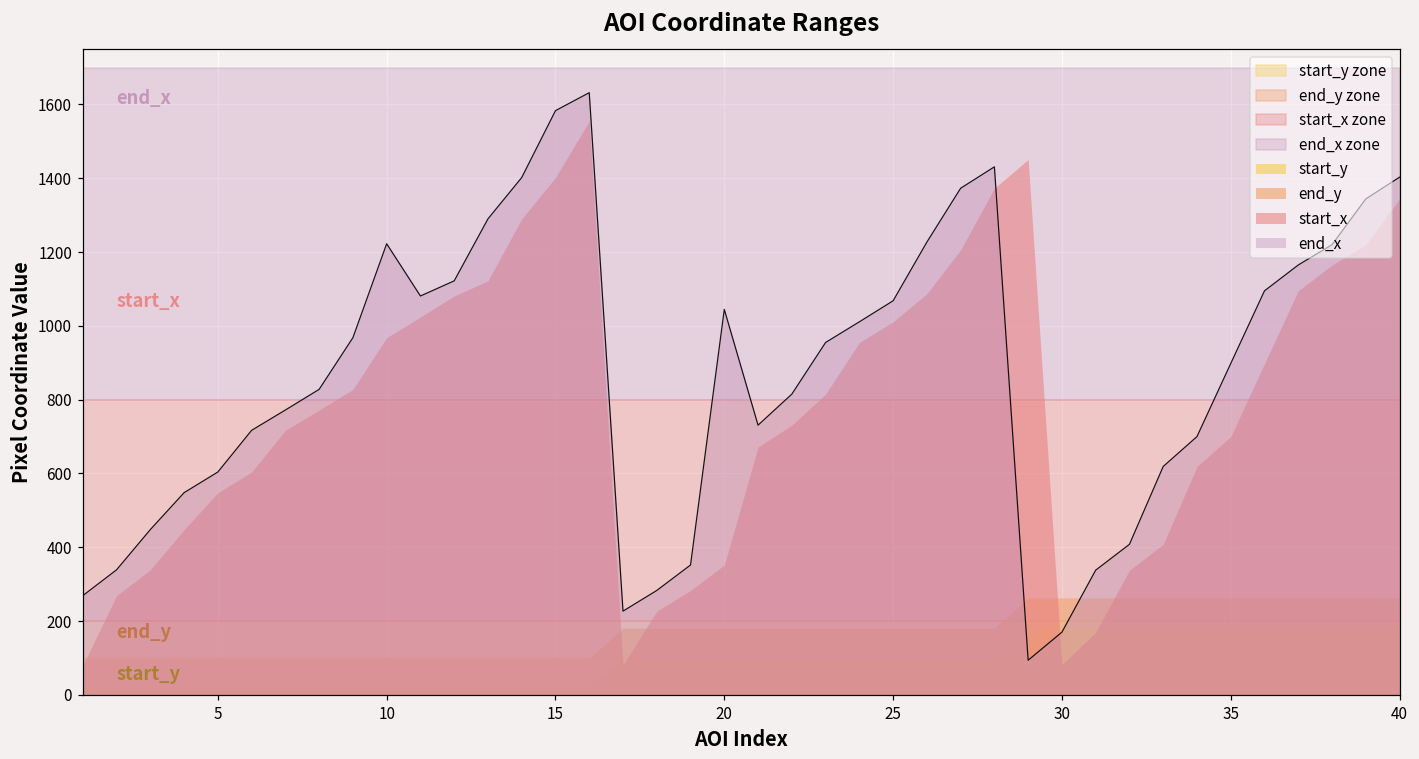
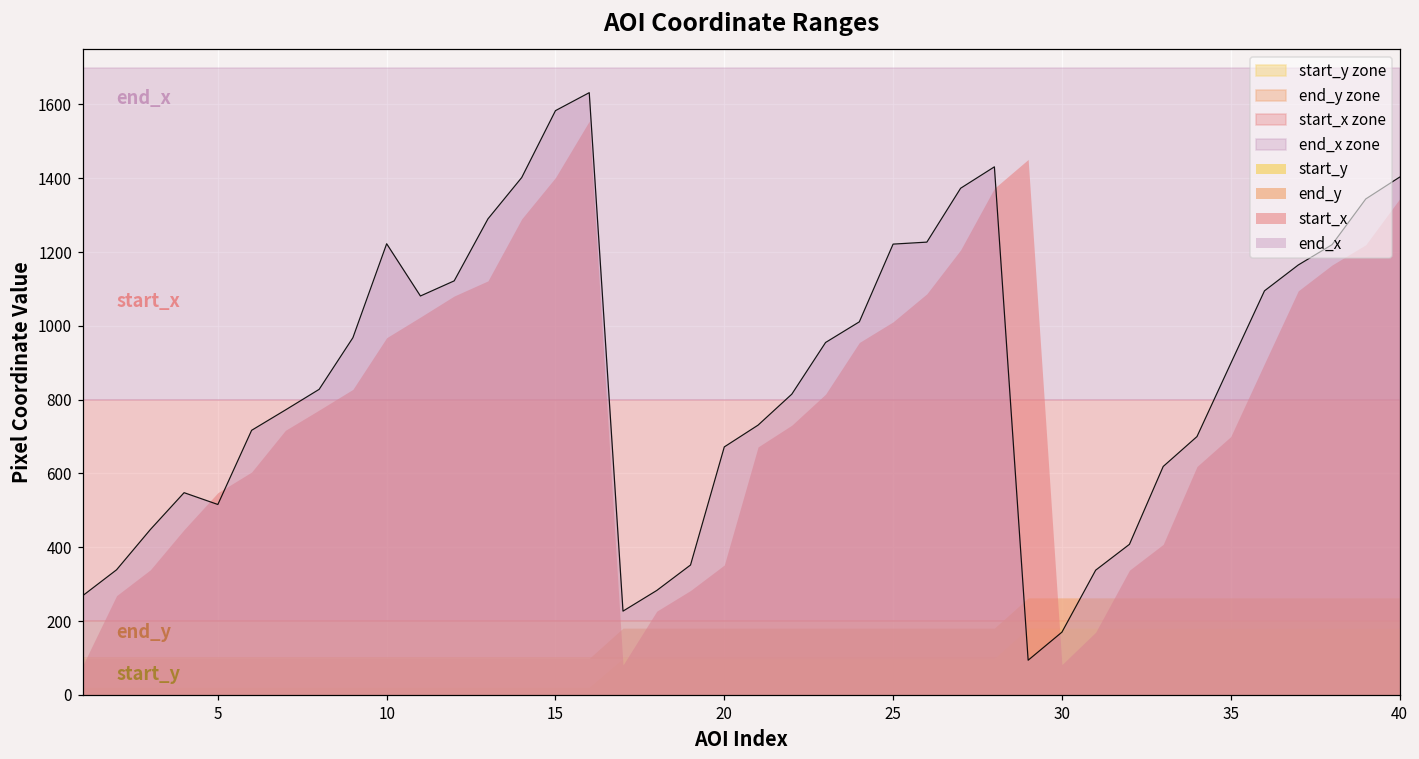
end_x, 5: 600 -> 520
end_x, 20: 1040 -> 670
end_x, 25: 1070 -> 1220
